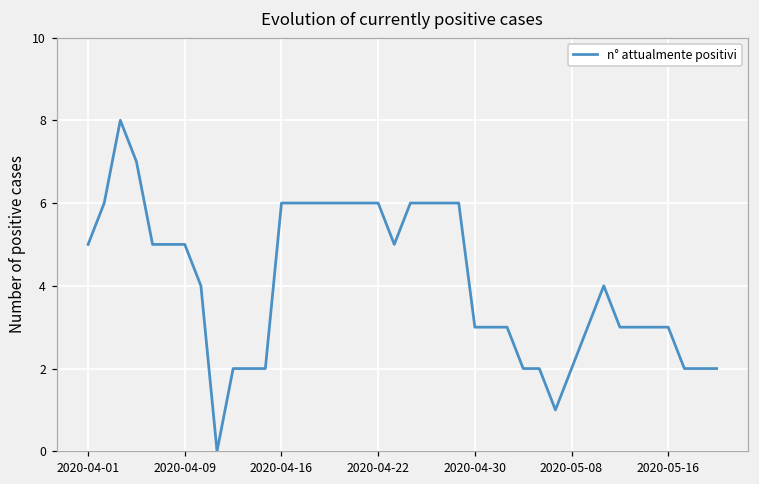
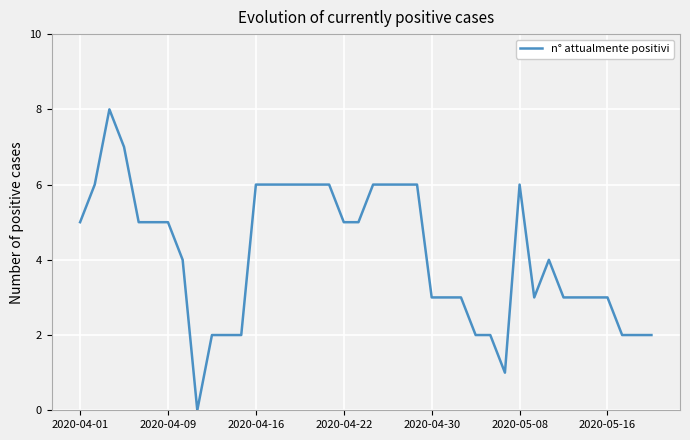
2020-04-22: 6 -> 5
2020-05-08: 2 -> 6
